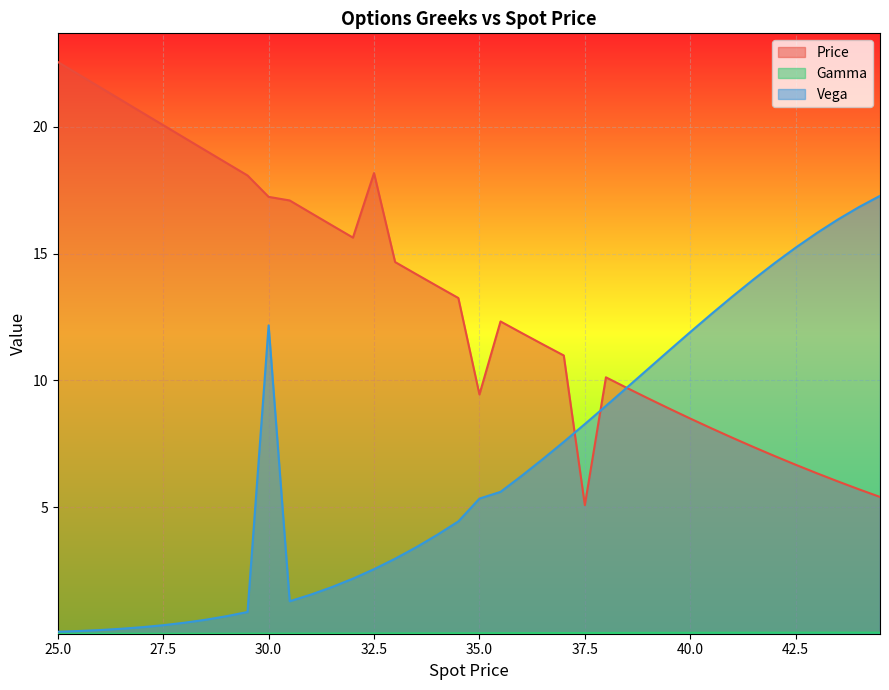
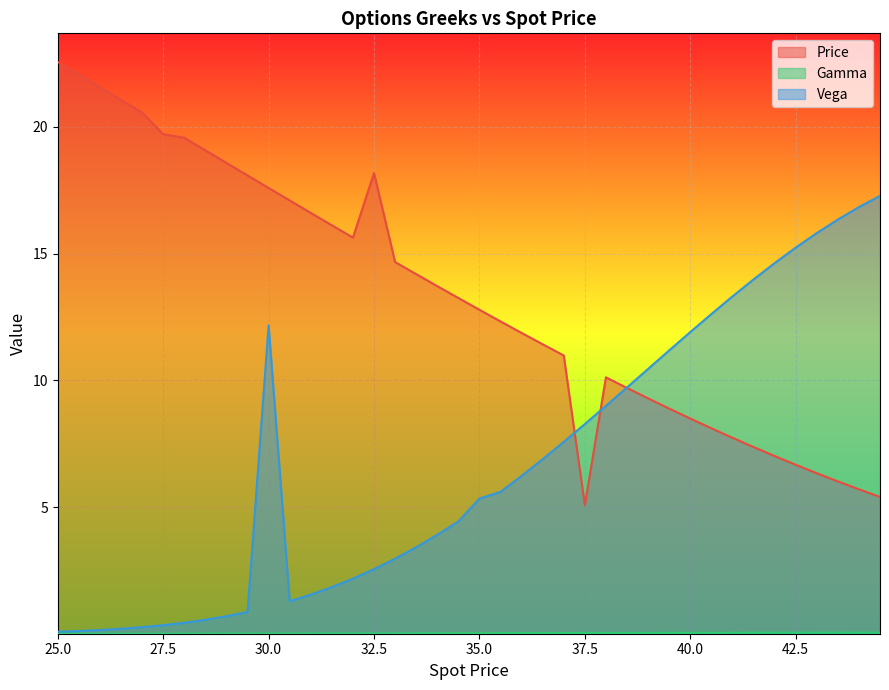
Price, 27.5: 20.1 -> 19.7
Price, 30.0: 17.2 -> 17.6
Price, 35.0: 9.4 -> 12.8
